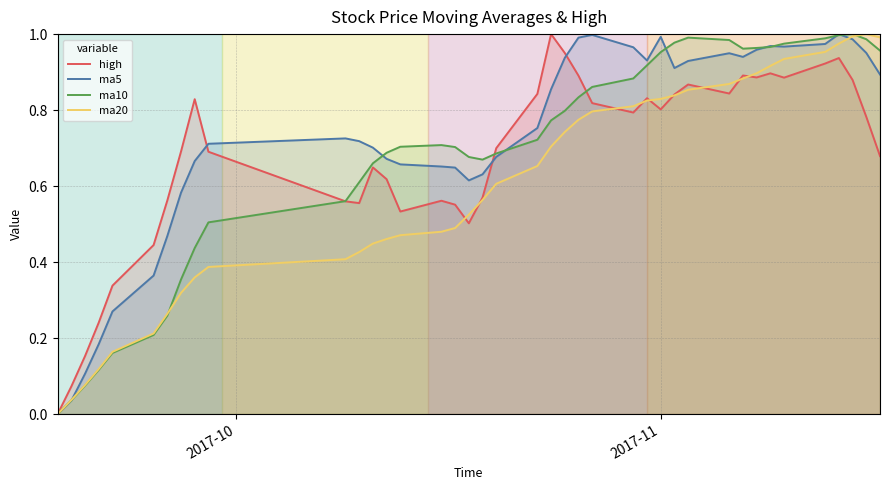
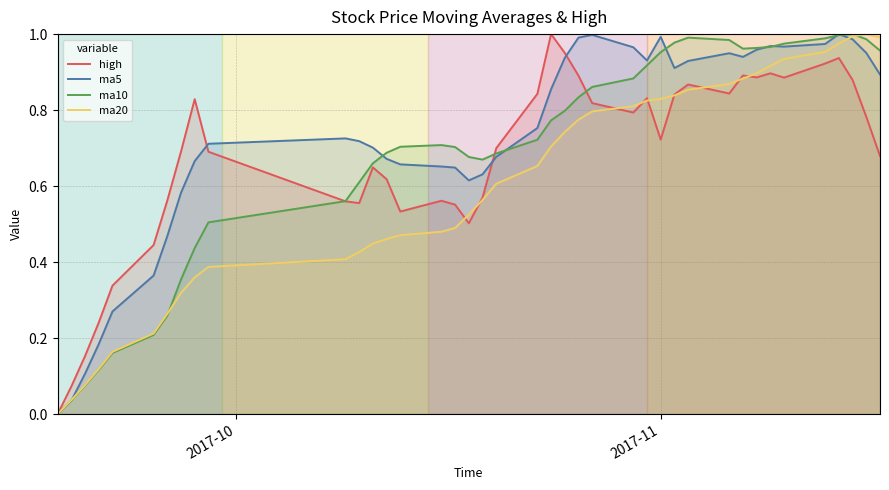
high, 2017-11: 0.80 -> 0.72
